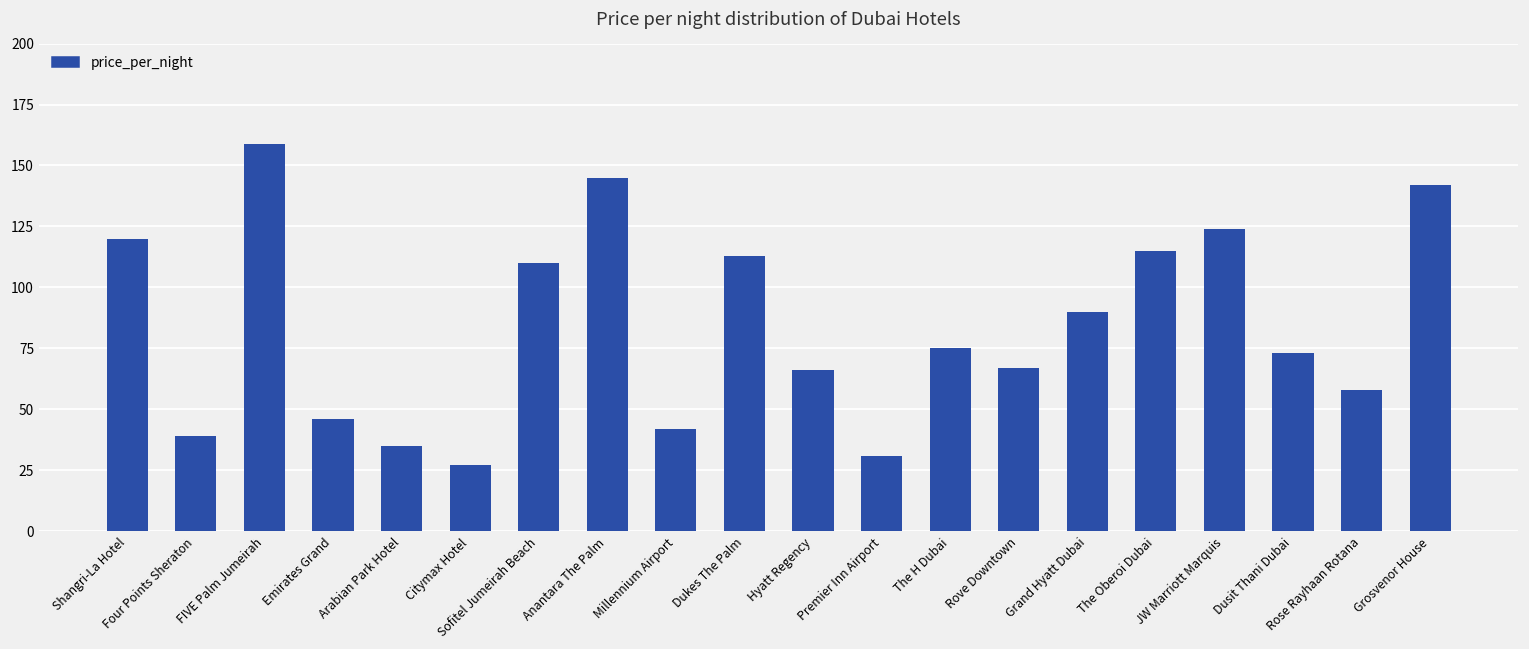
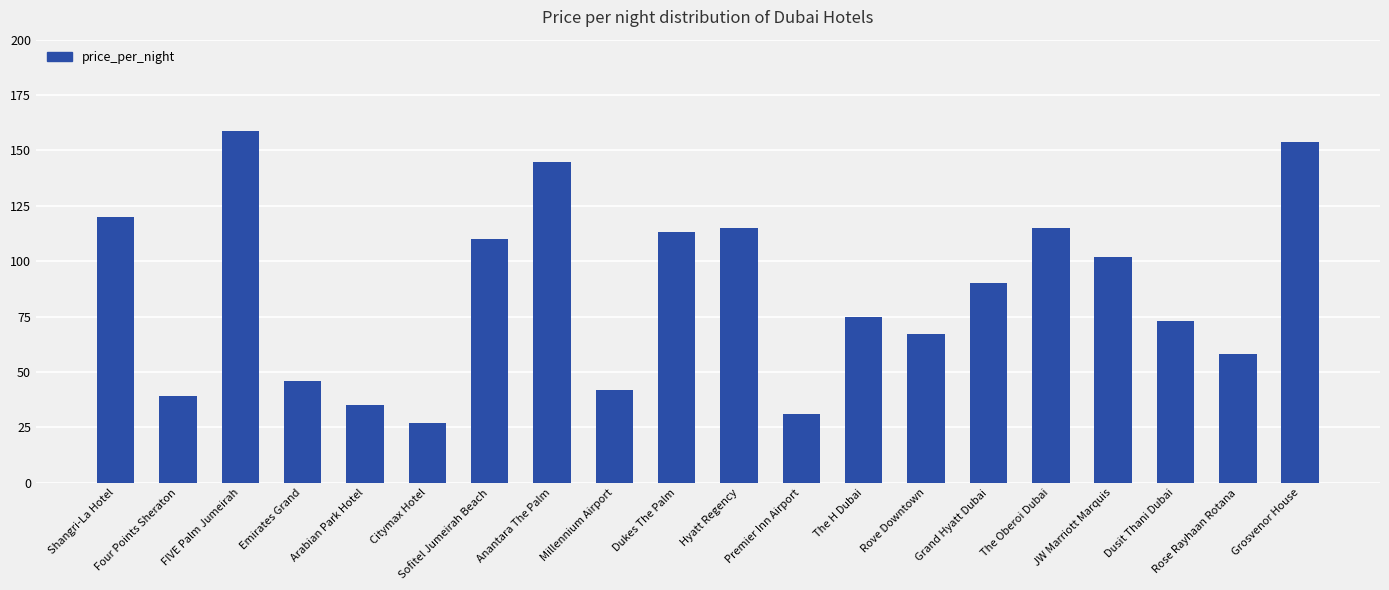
Hyatt Regency: 66 -> 115
JW Marriott Marquis: 124 -> 102
Grosvenor House: 142 -> 154
